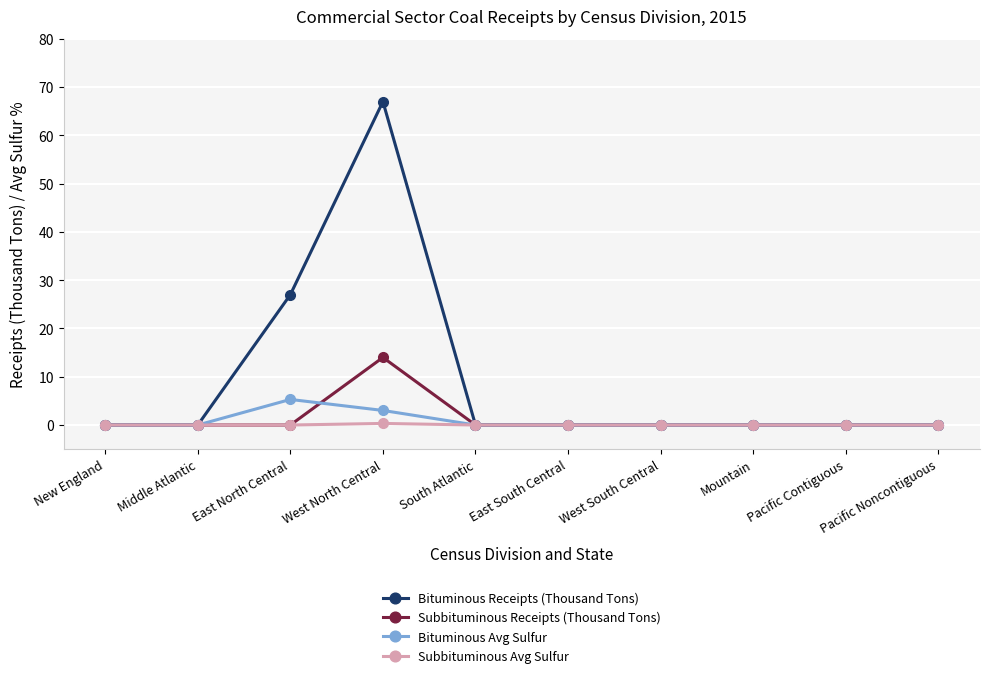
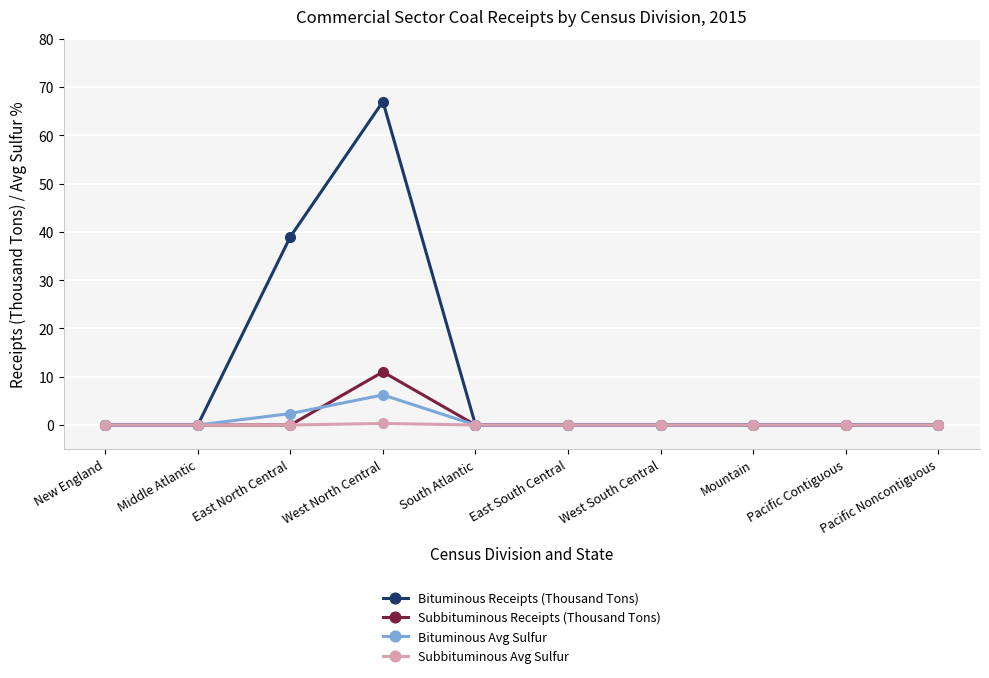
Bituminous Receipts (Thousand Tons), East North Central: 27 -> 39
Bituminous Avg Sulfur, East North Central: 5 -> 2
Subbituminous Receipts (Thousand Tons), West North Central: 14 -> 11
Bituminous Avg Sulfur, West North Central: 3 -> 6
